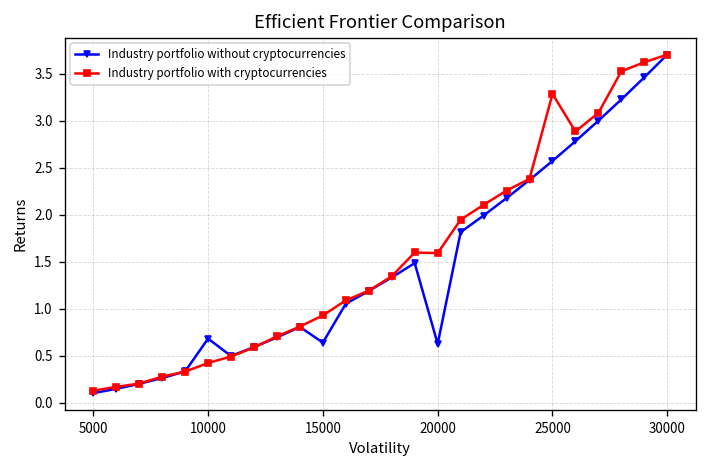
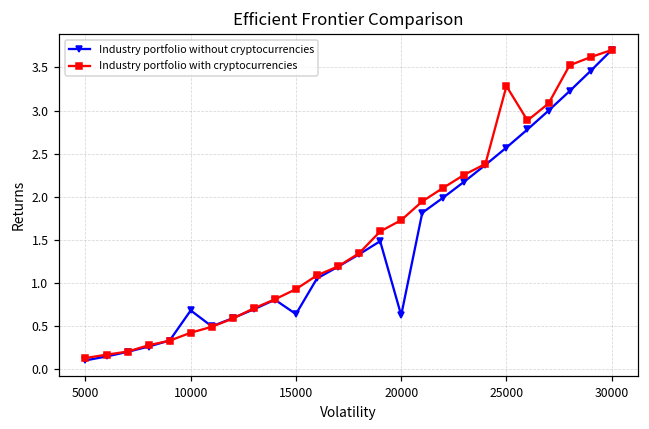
Industry portfolio with cryptocurrencies, 20000: 1.6 -> 1.7
